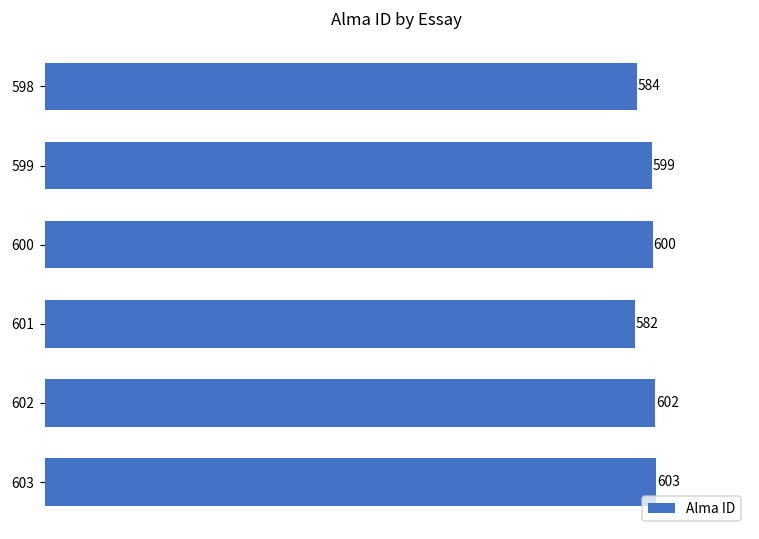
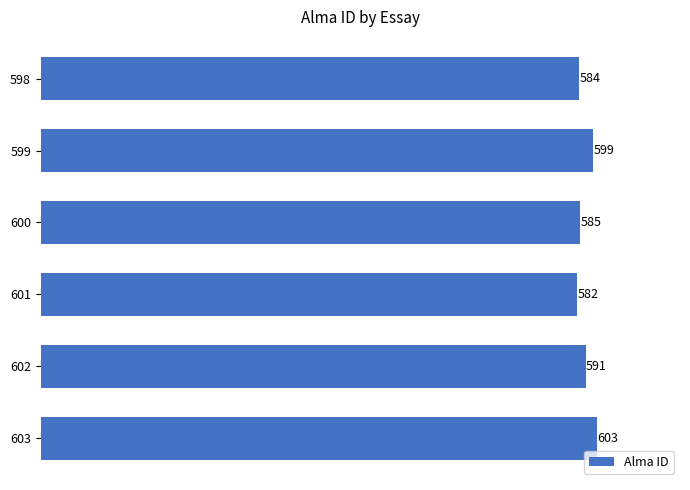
600: 600 -> 585
602: 602 -> 591
